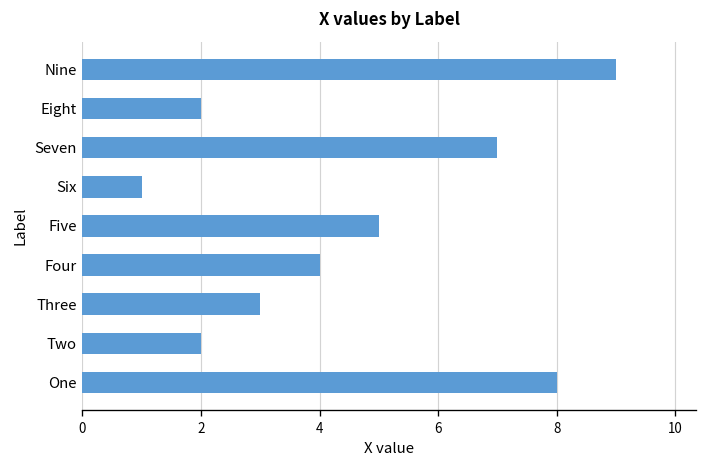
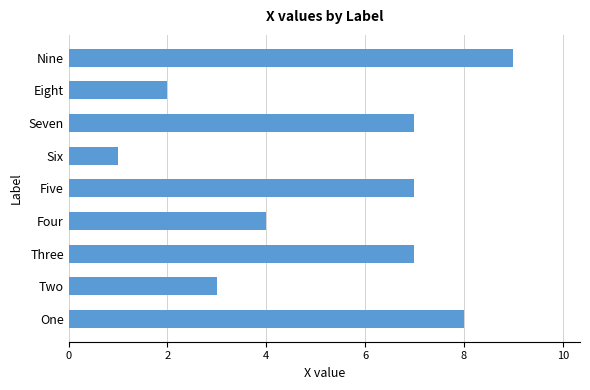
Five: 5 -> 7
Three: 3 -> 7
Two: 2 -> 3
